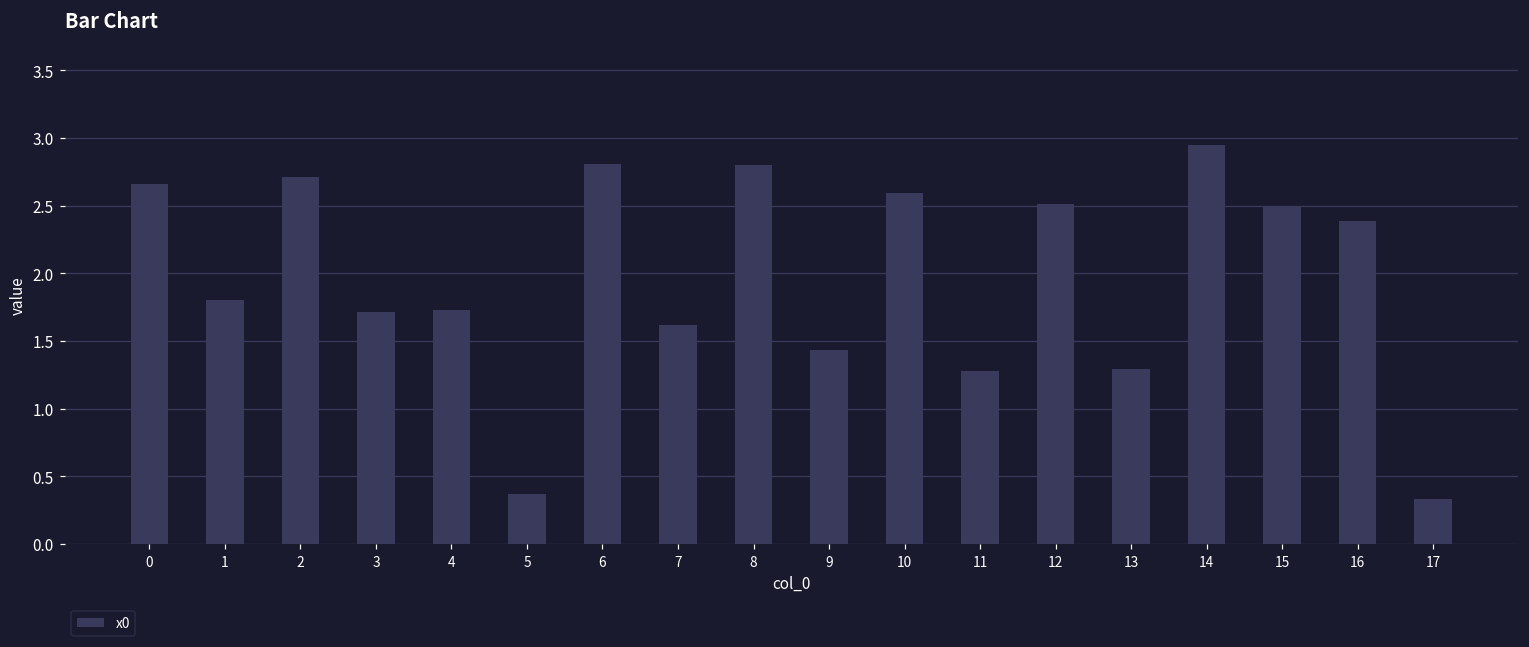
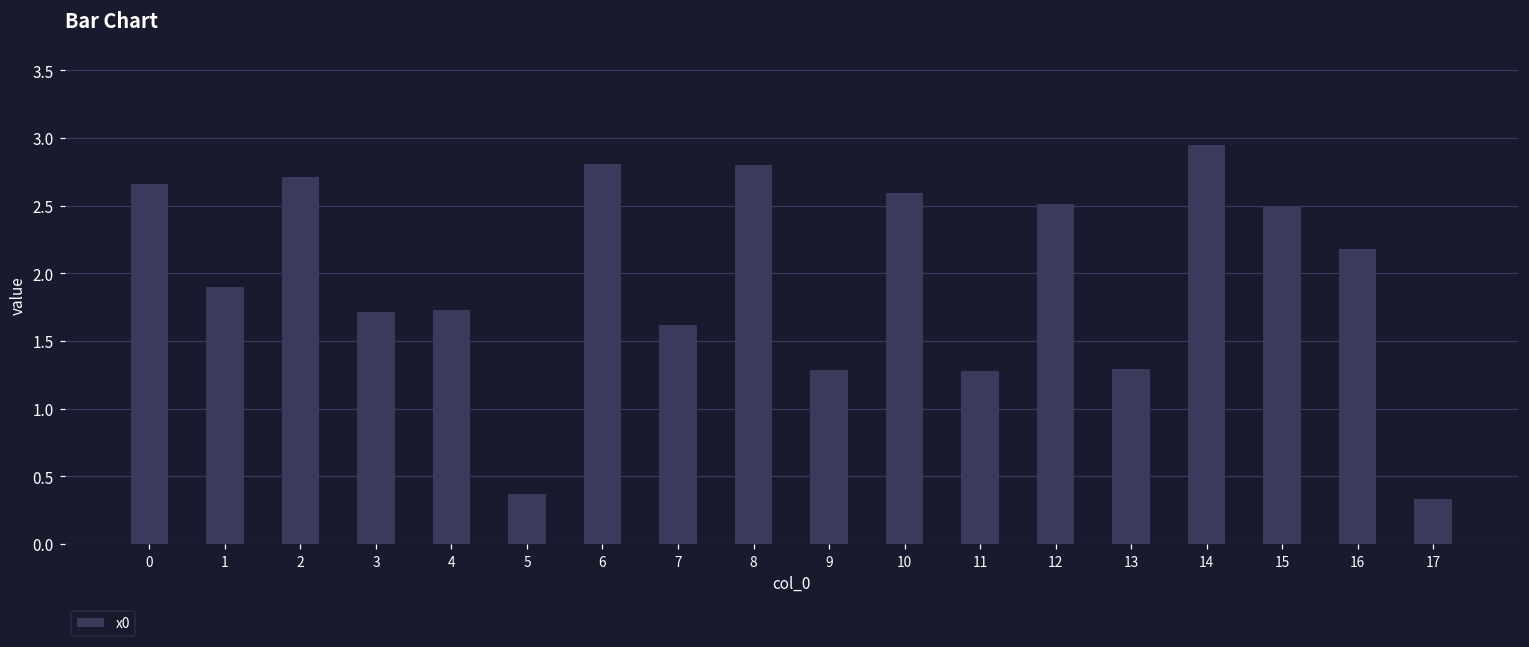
1: 1.80 -> 1.90
9: 1.43 -> 1.29
16: 2.39 -> 2.18
